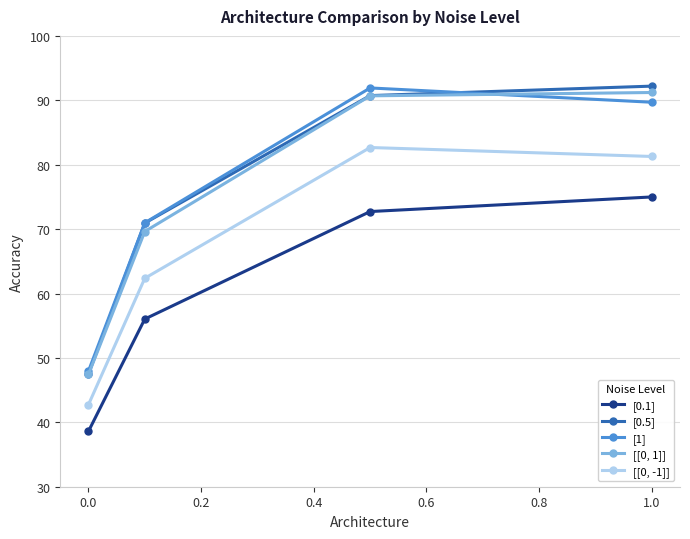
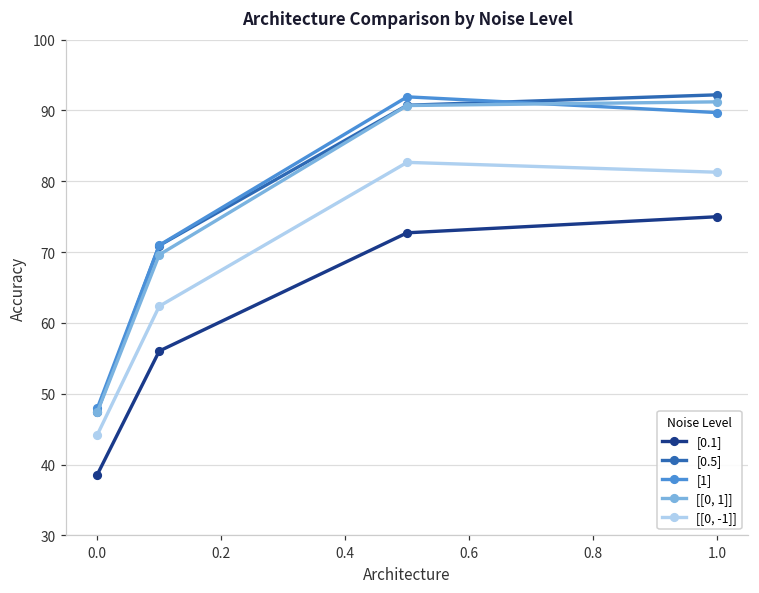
[[0, -1]], 0.0: 43 -> 44
